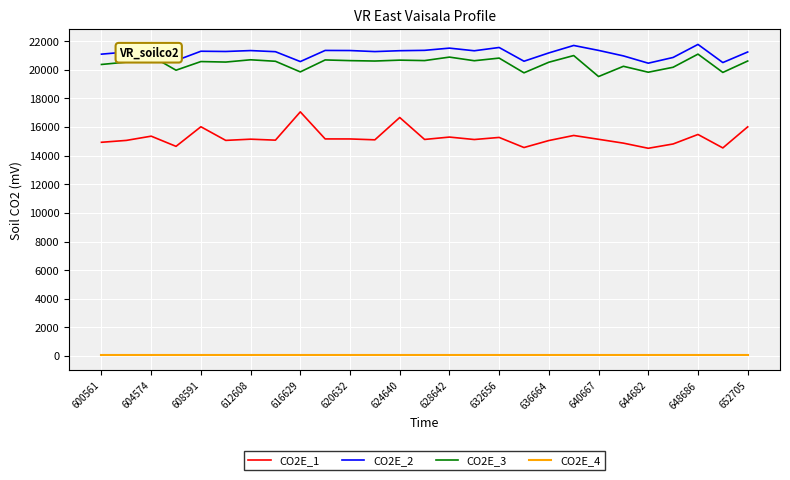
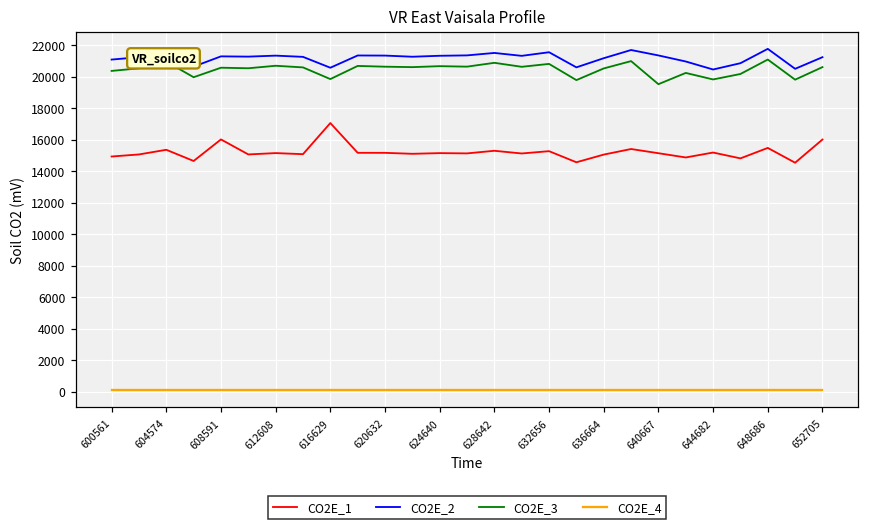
CO2E_1, 624640: 16700 -> 15100
CO2E_1, 644682: 14500 -> 15200
